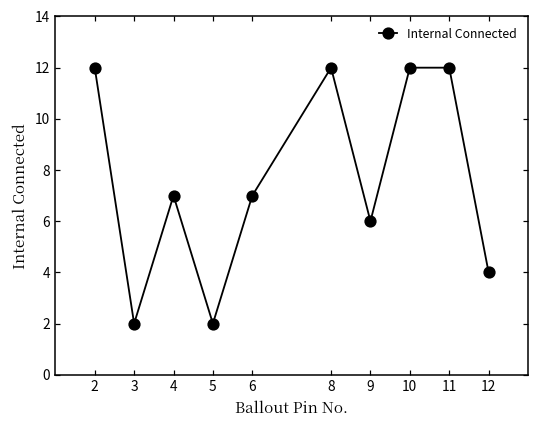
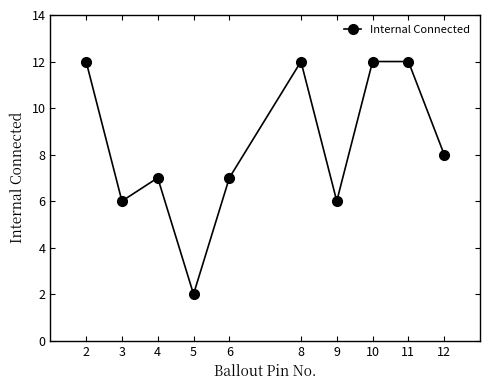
3: 2 -> 6
12: 4 -> 8
